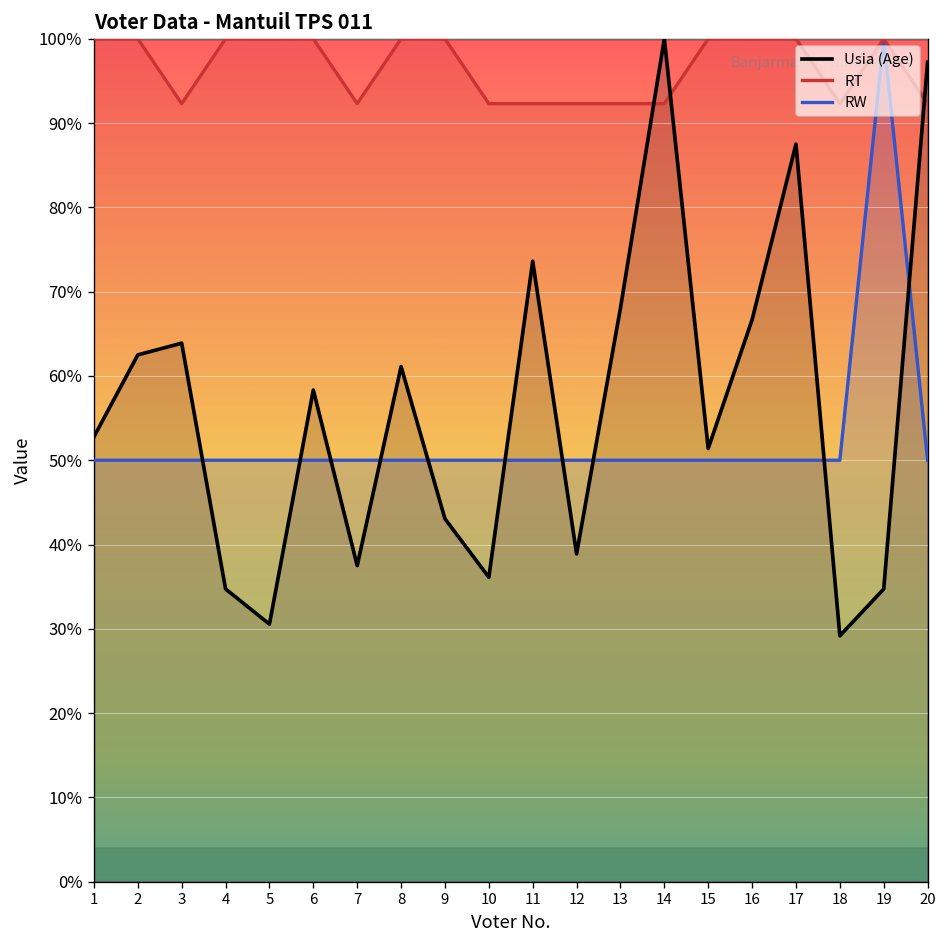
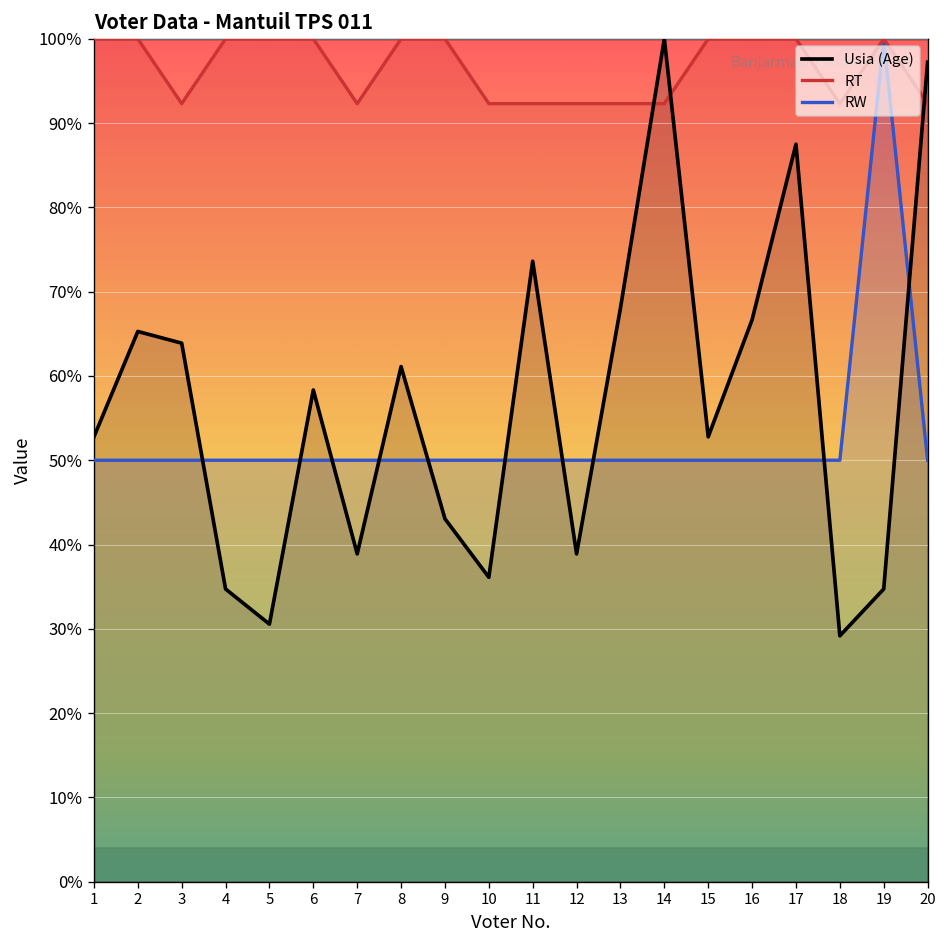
Usia (Age), 2: 63% -> 65%
Usia (Age), 7: 38% -> 39%
Usia (Age), 15: 51% -> 53%
